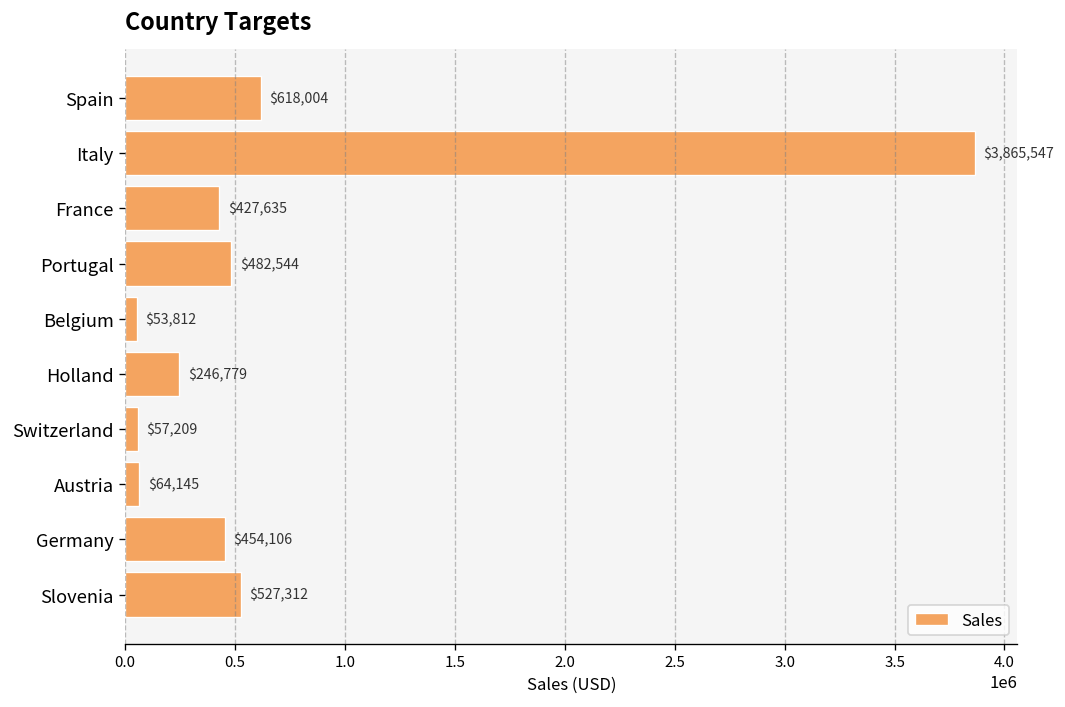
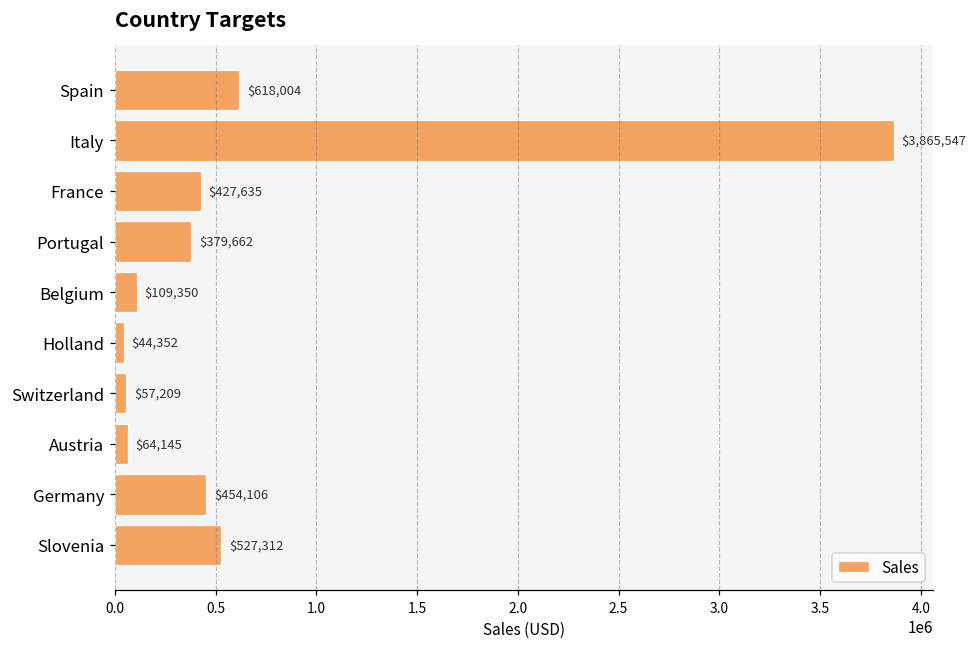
Portugal: $482,544 -> $379,662
Belgium: $53,812 -> $109,350
Holland: $246,779 -> $44,352
